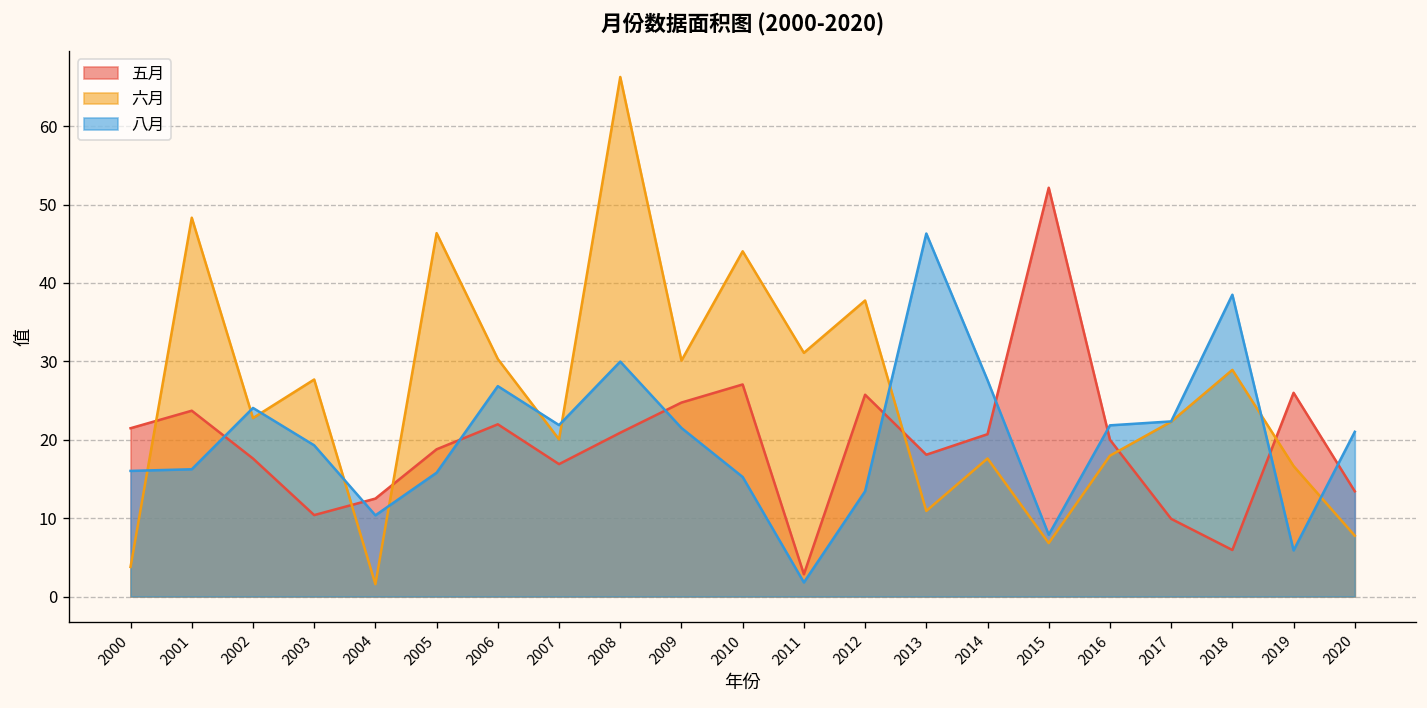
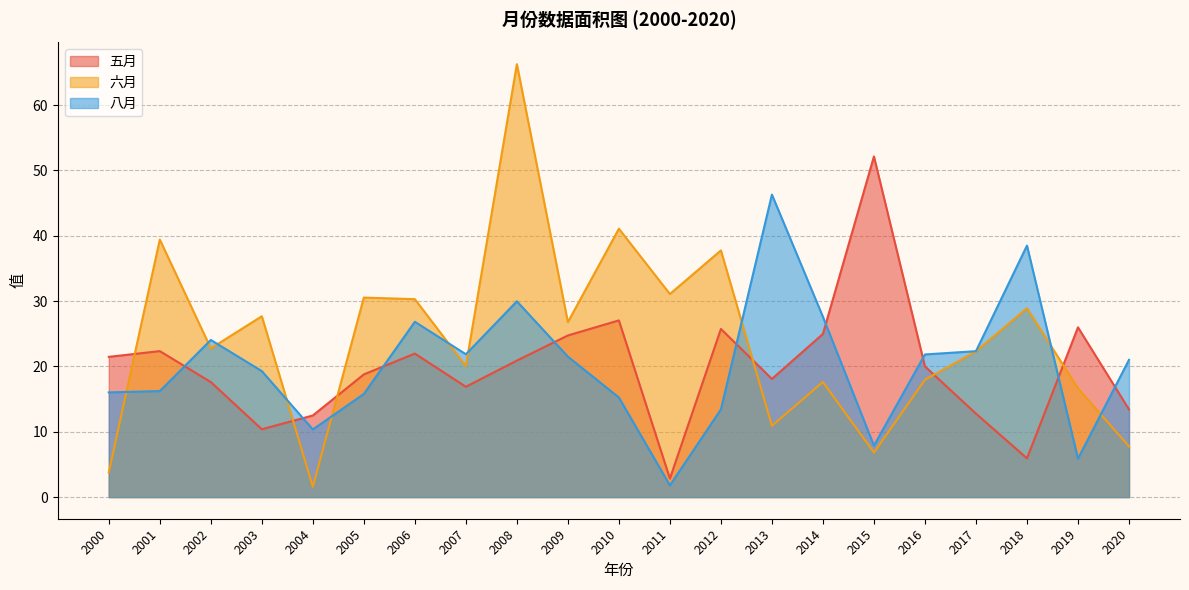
五月, 2001: 24 -> 22
六月, 2001: 48 -> 39
六月, 2005: 46 -> 31
六月, 2009: 30 -> 27
六月, 2010: 44 -> 41
五月, 2014: 21 -> 25
五月, 2017: 10 -> 13
